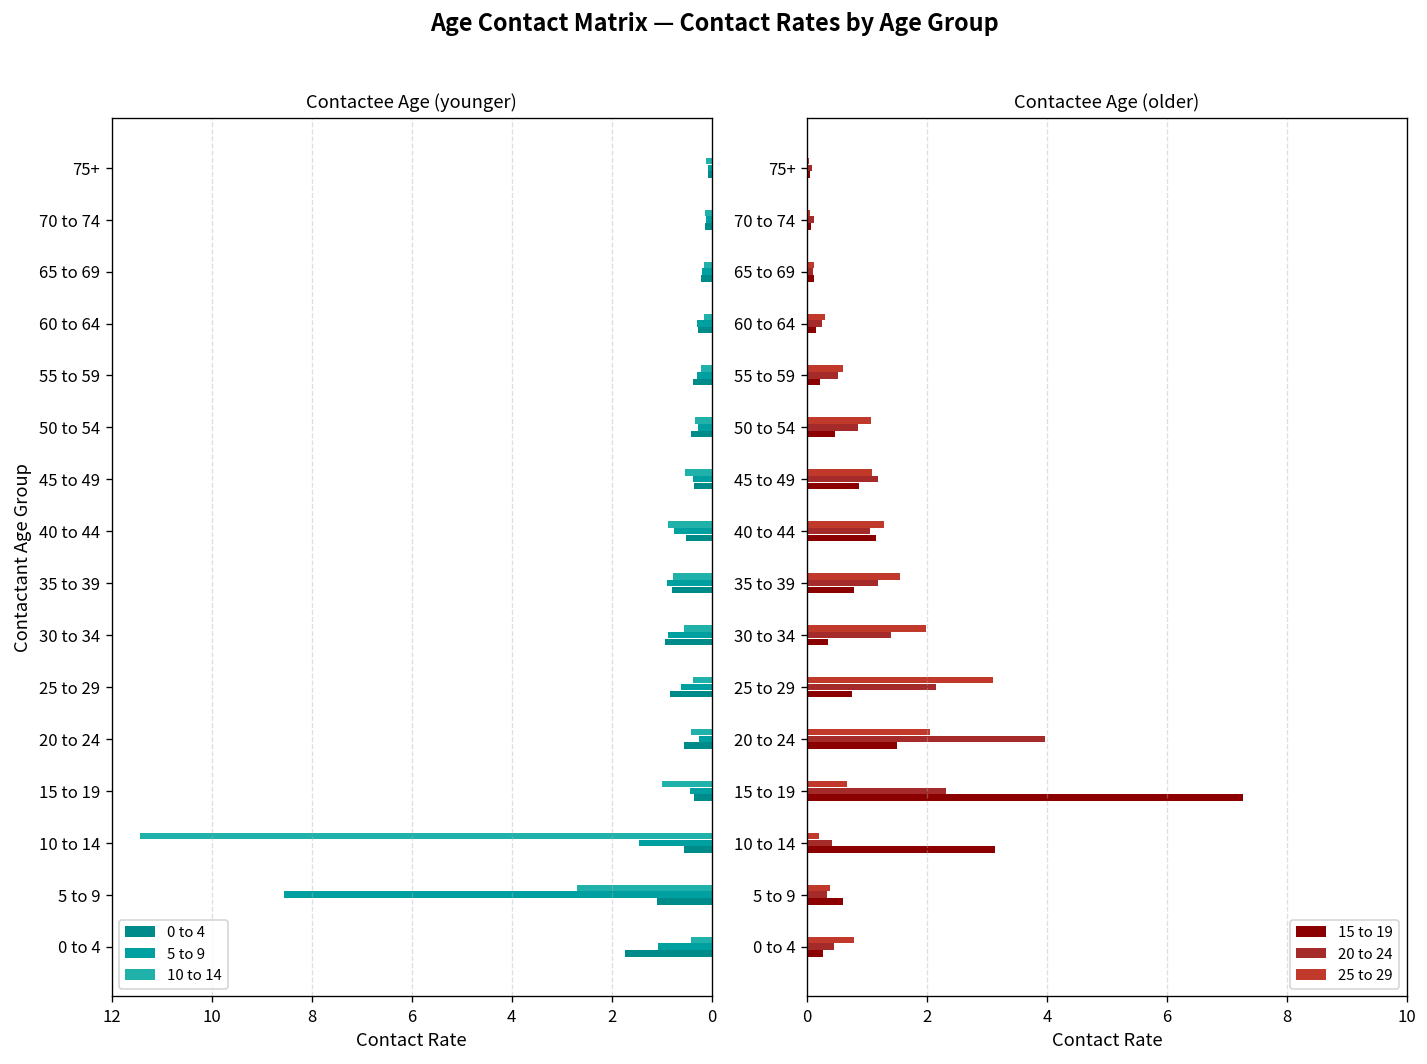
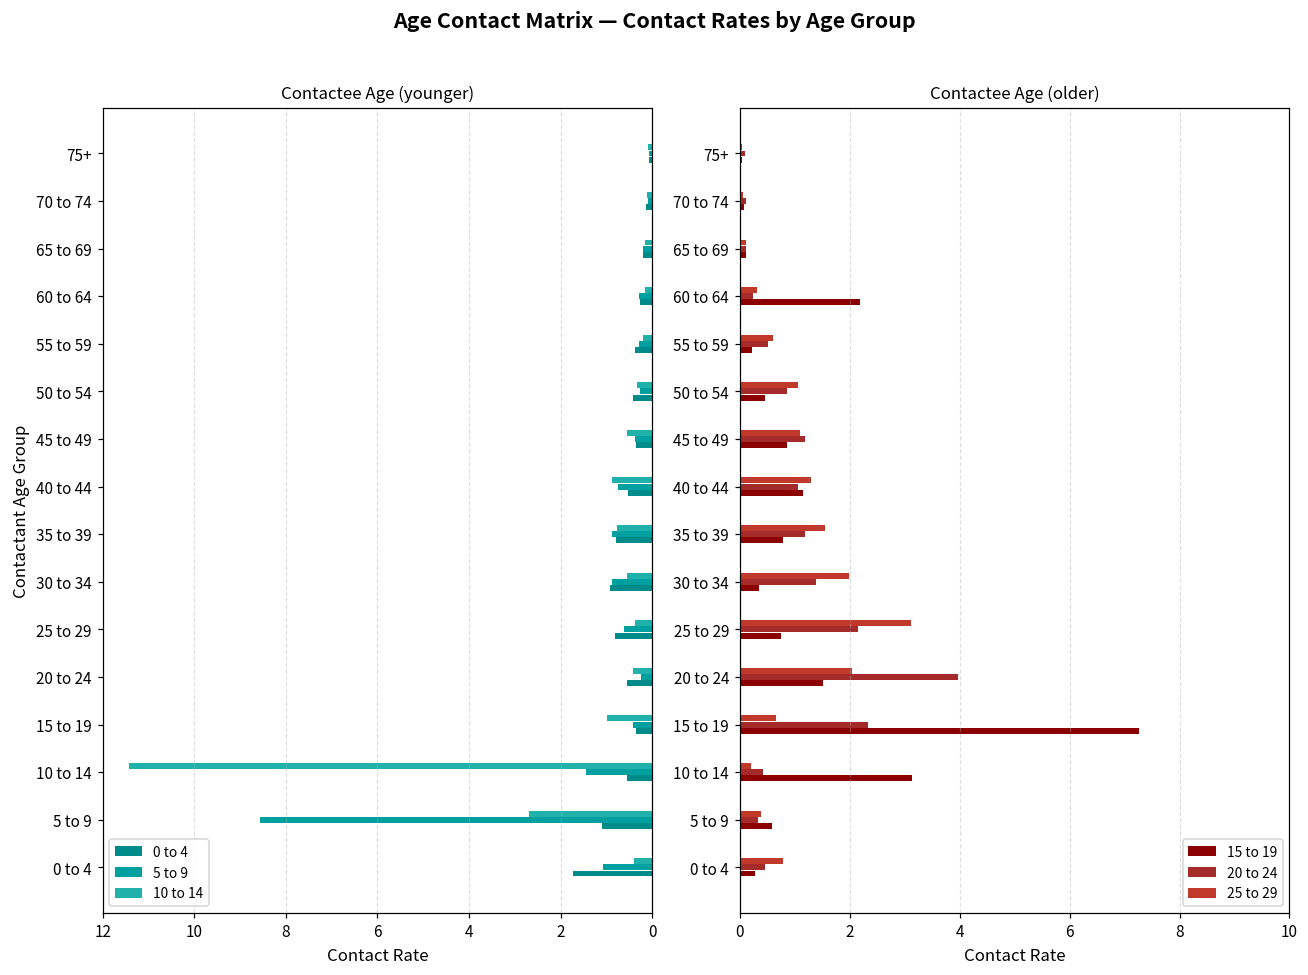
Contactee Age (older), 15 to 19, 60 to 64: 0.1 -> 2.2
